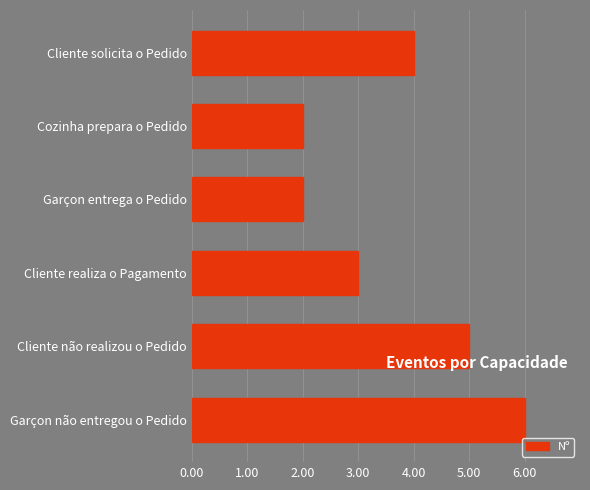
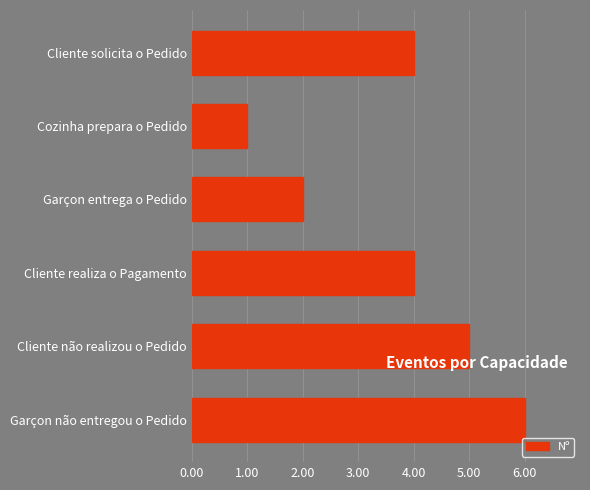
Cozinha prepara o Pedido: 2 -> 1
Cliente realiza o Pagamento: 3 -> 4
